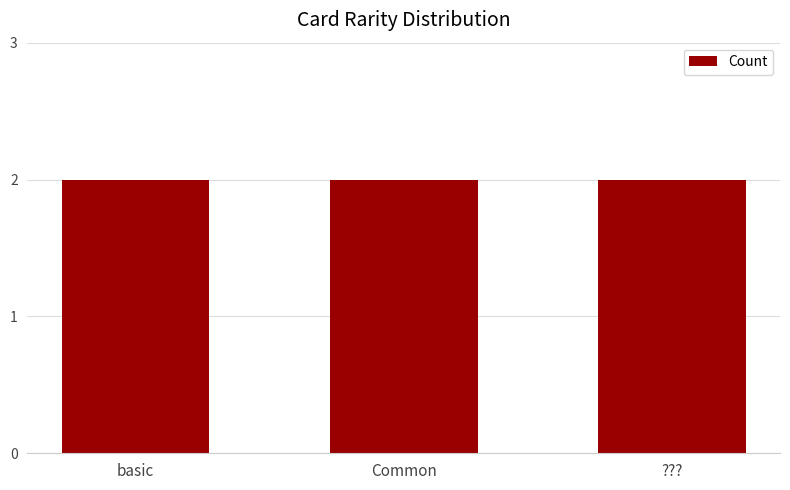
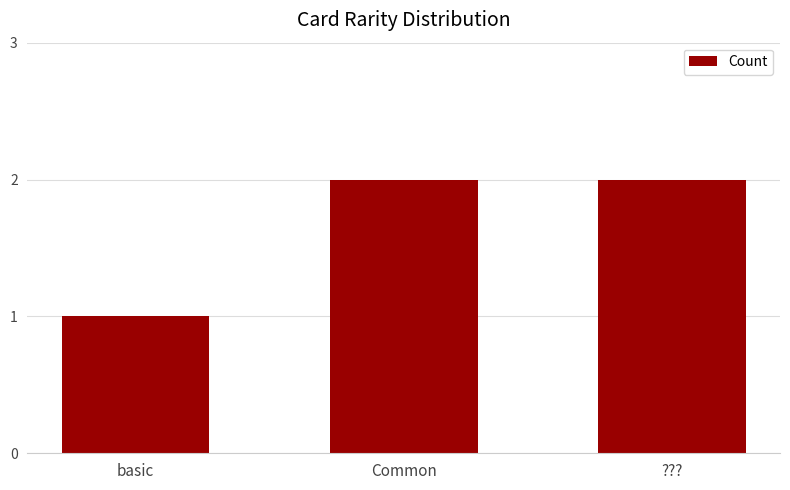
basic: 2 -> 1
